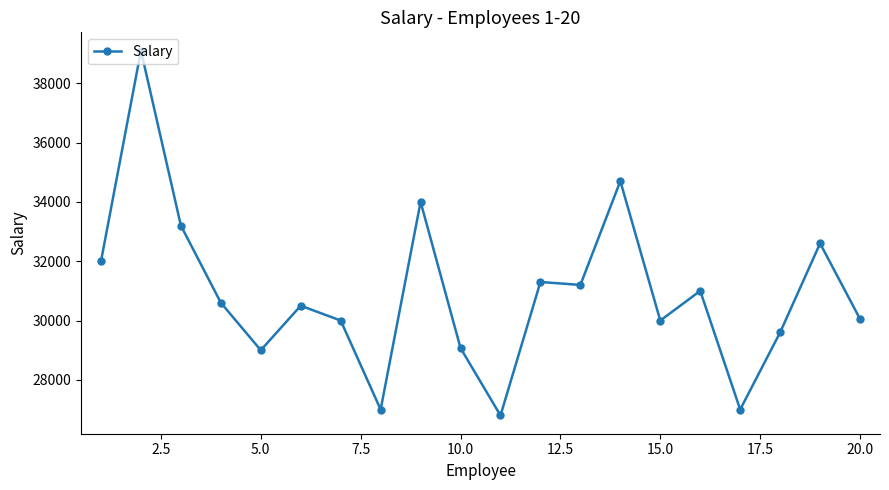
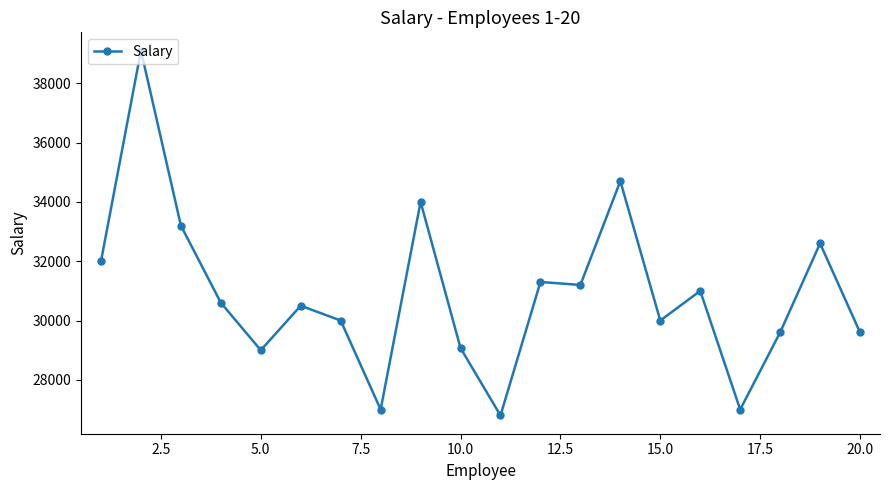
20.0: 30100 -> 29600
